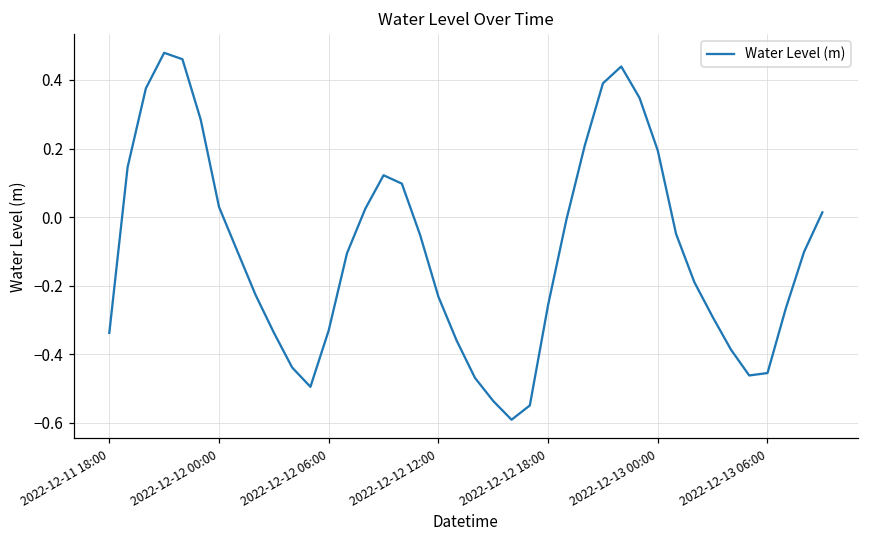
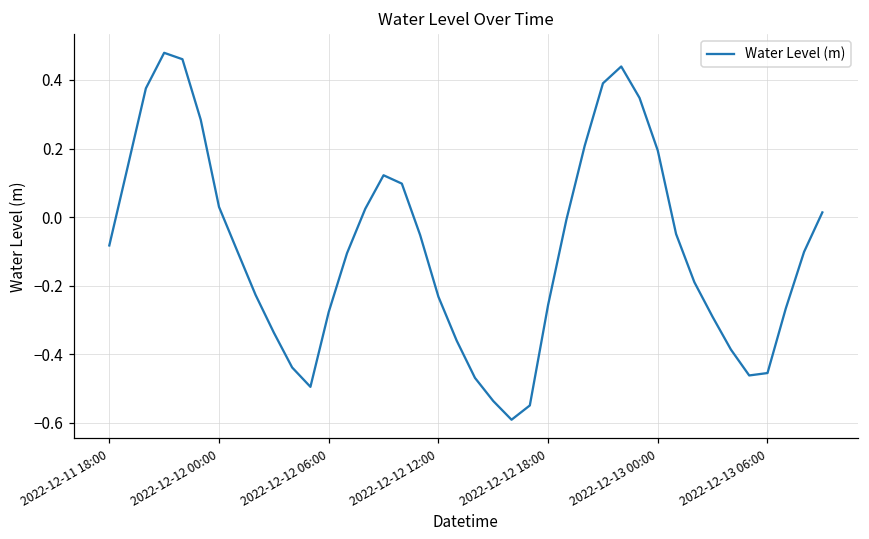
2022-12-11 18:00: -0.34 -> -0.08
2022-12-12 06:00: -0.33 -> -0.28
